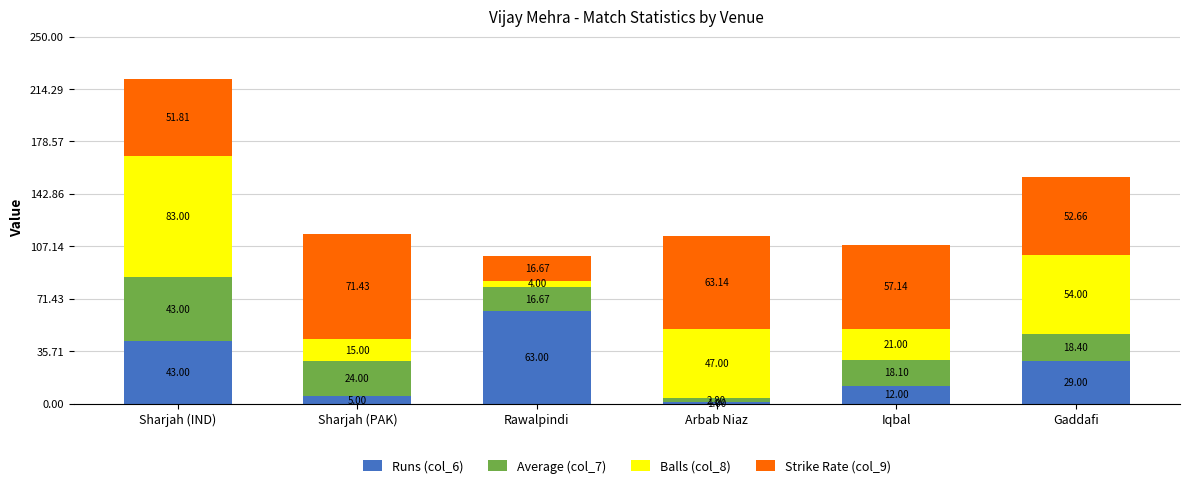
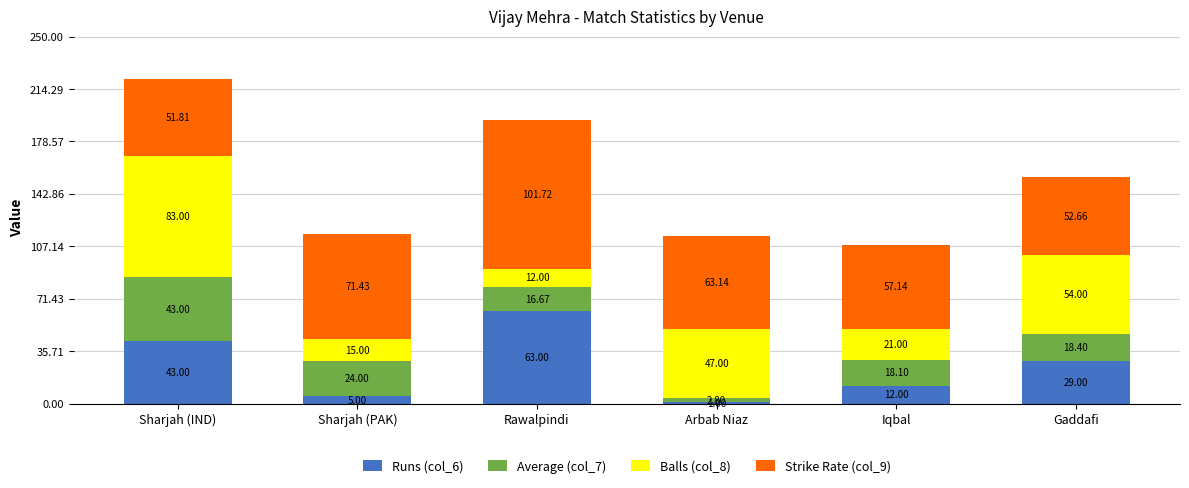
Balls (col_8), Rawalpindi: 4.00 -> 12.00
Strike Rate (col_9), Rawalpindi: 16.67 -> 101.72
